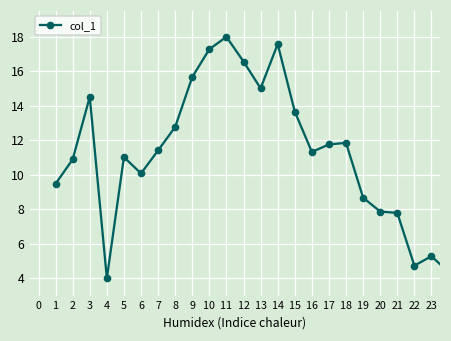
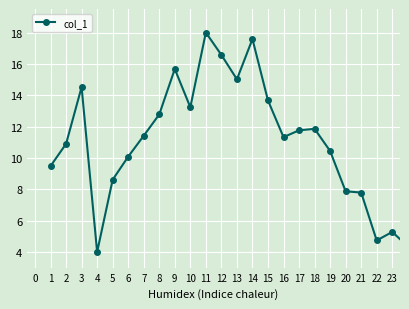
5: 11.0 -> 8.6
10: 17.3 -> 13.2
19: 8.7 -> 10.4
